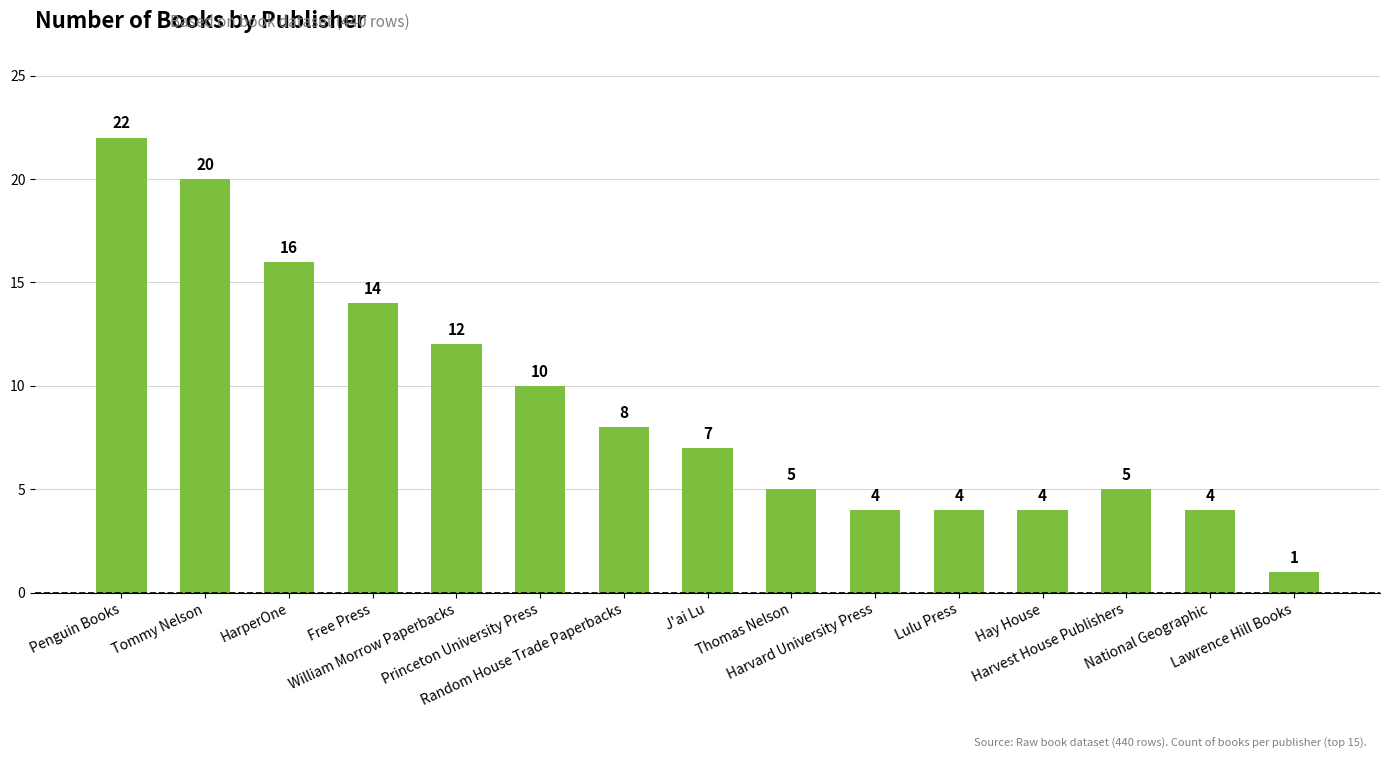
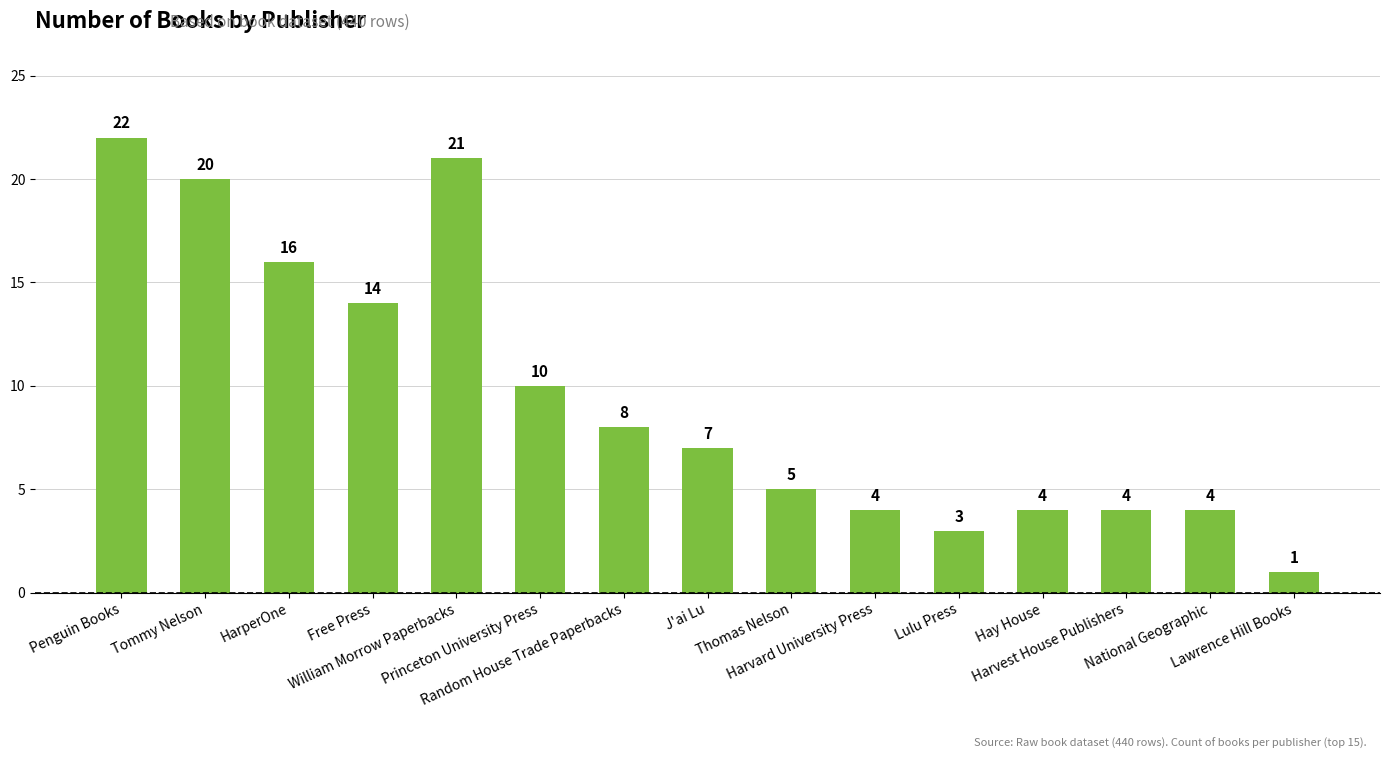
William Morrow Paperbacks: 12 -> 21
Lulu Press: 4 -> 3
Harvest House Publishers: 5 -> 4
